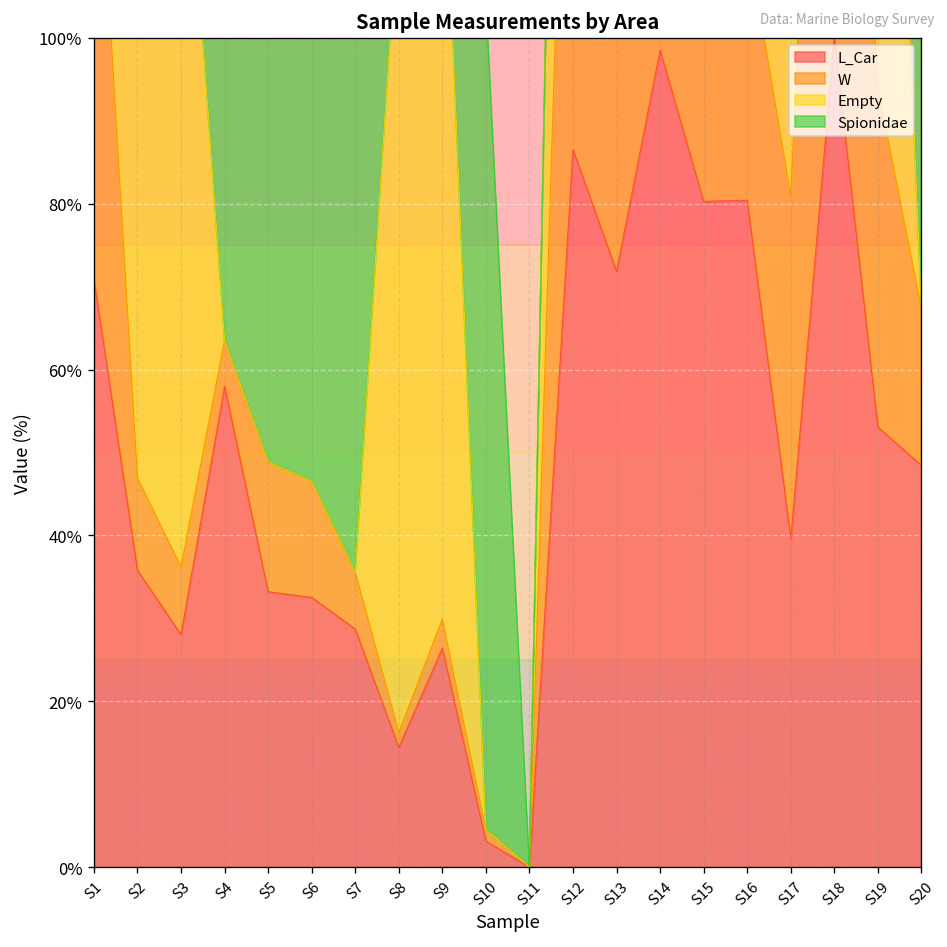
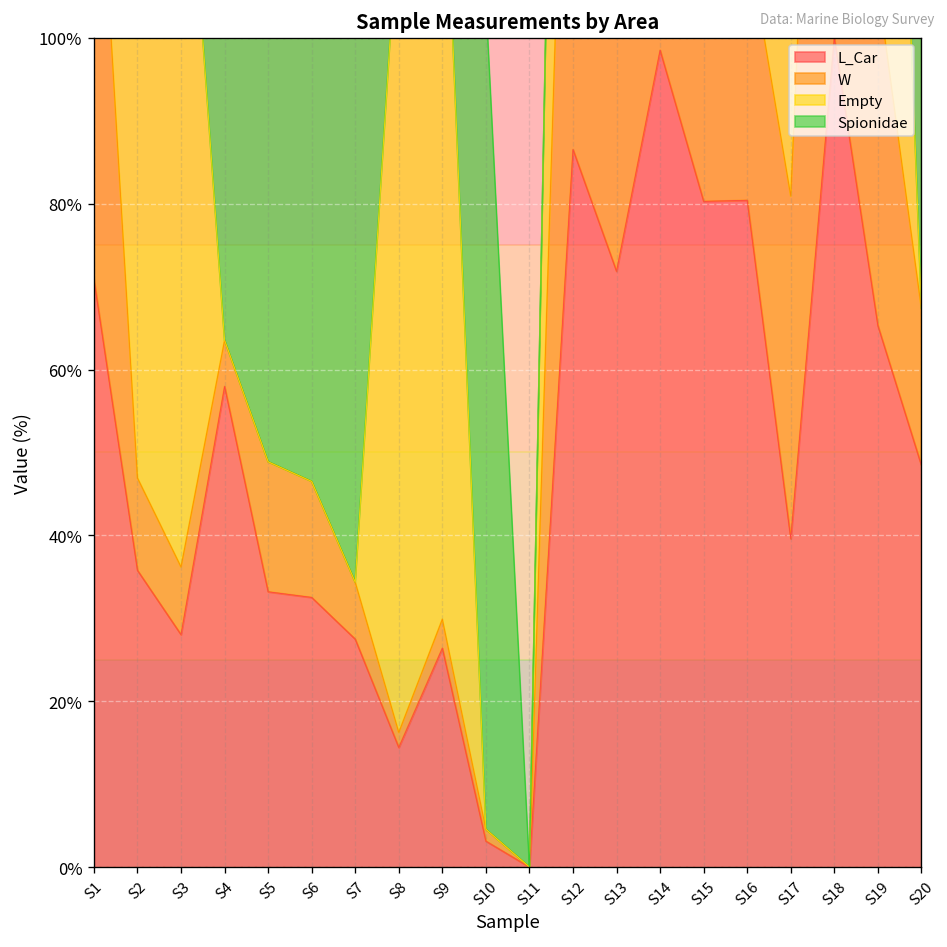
L_Car, S7: 29% -> 27%
L_Car, S19: 53% -> 65%
